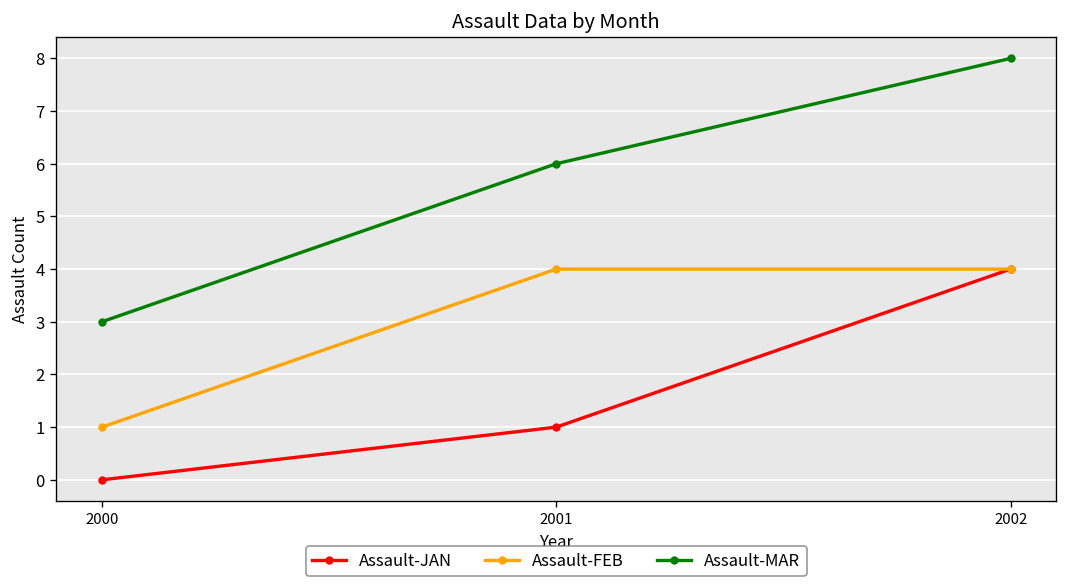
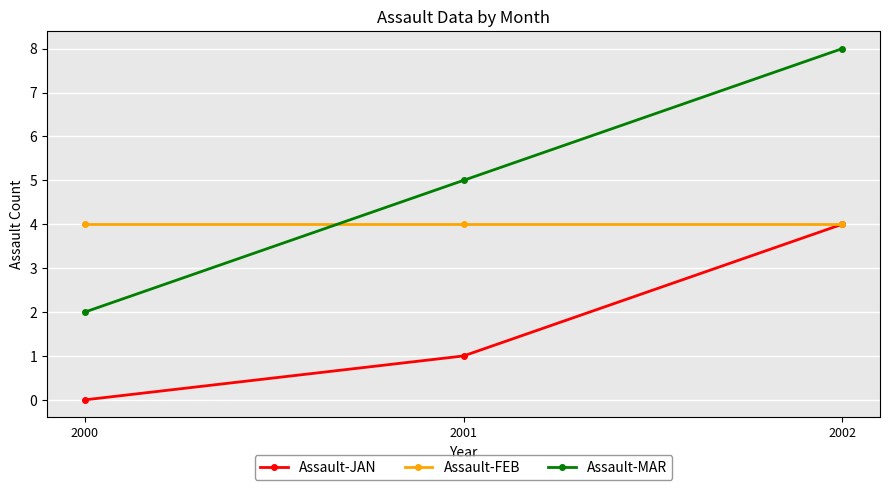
Assault-FEB, 2000: 1 -> 4
Assault-MAR, 2000: 3 -> 2
Assault-MAR, 2001: 6 -> 5
